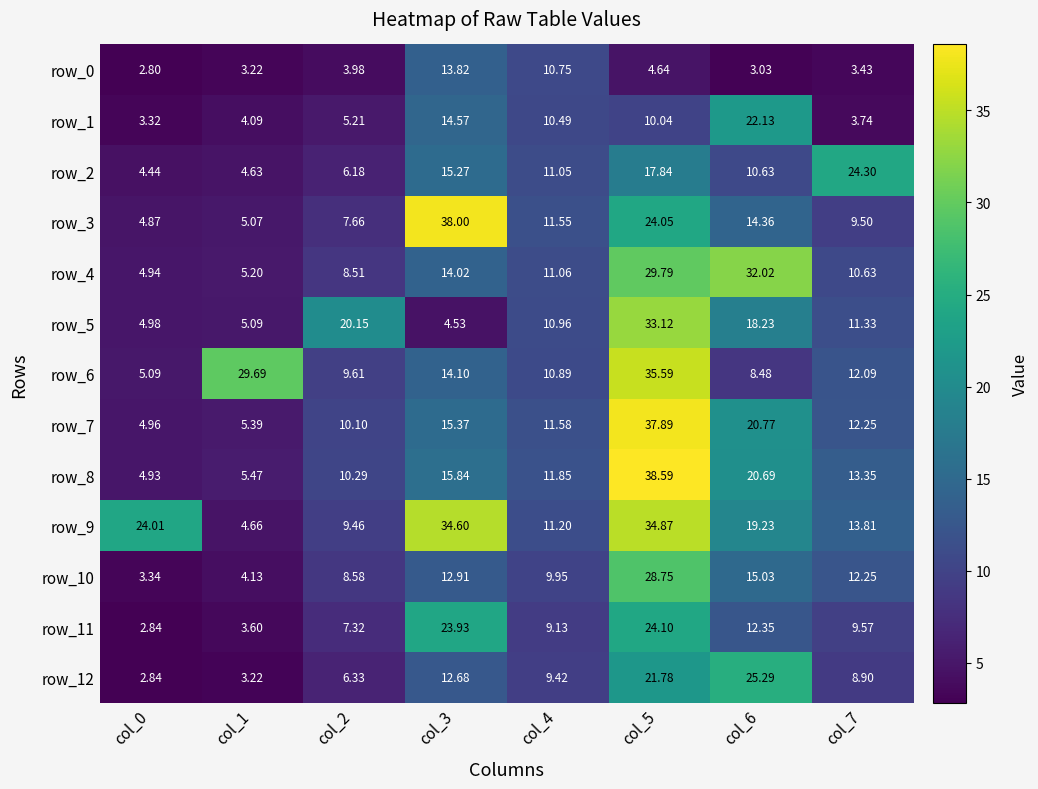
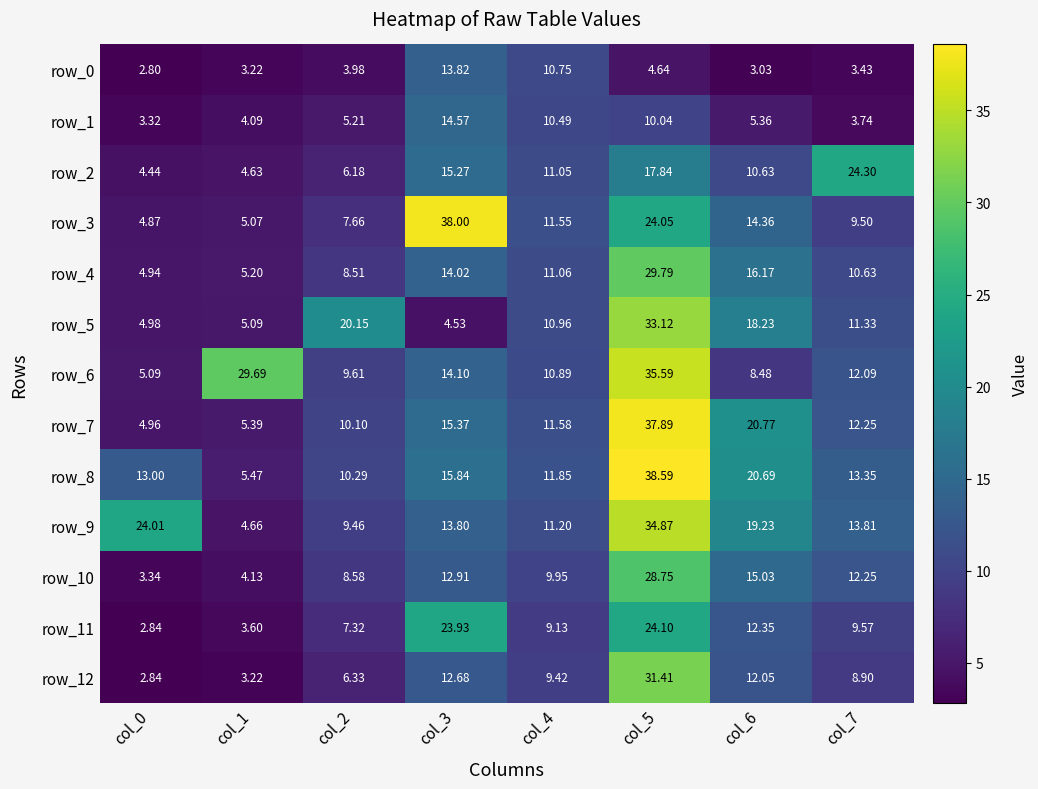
row_1, col_6: 22.13 -> 5.36
row_4, col_6: 32.02 -> 16.17
row_8, col_0: 4.93 -> 13.00
row_9, col_3: 34.60 -> 13.80
row_12, col_5: 21.78 -> 31.41
row_12, col_6: 25.29 -> 12.05
